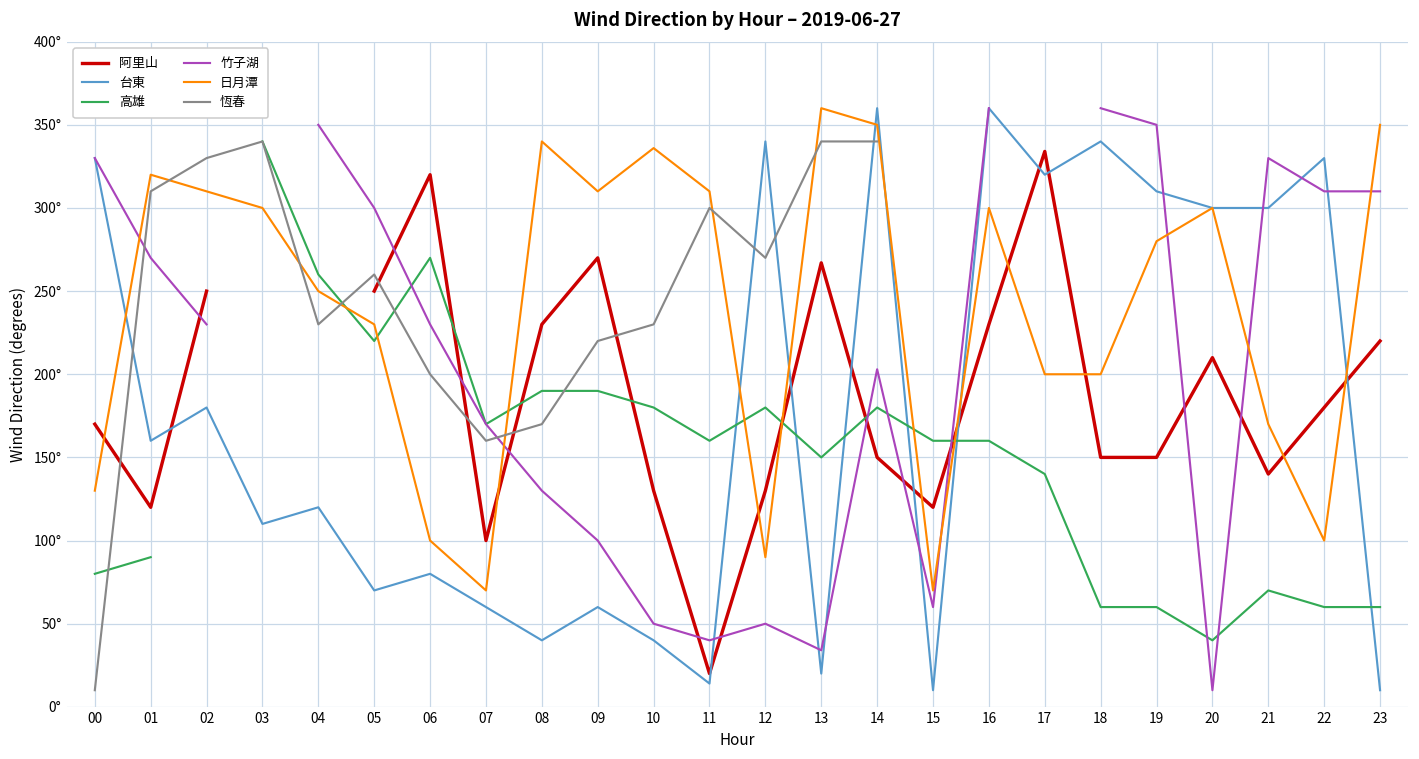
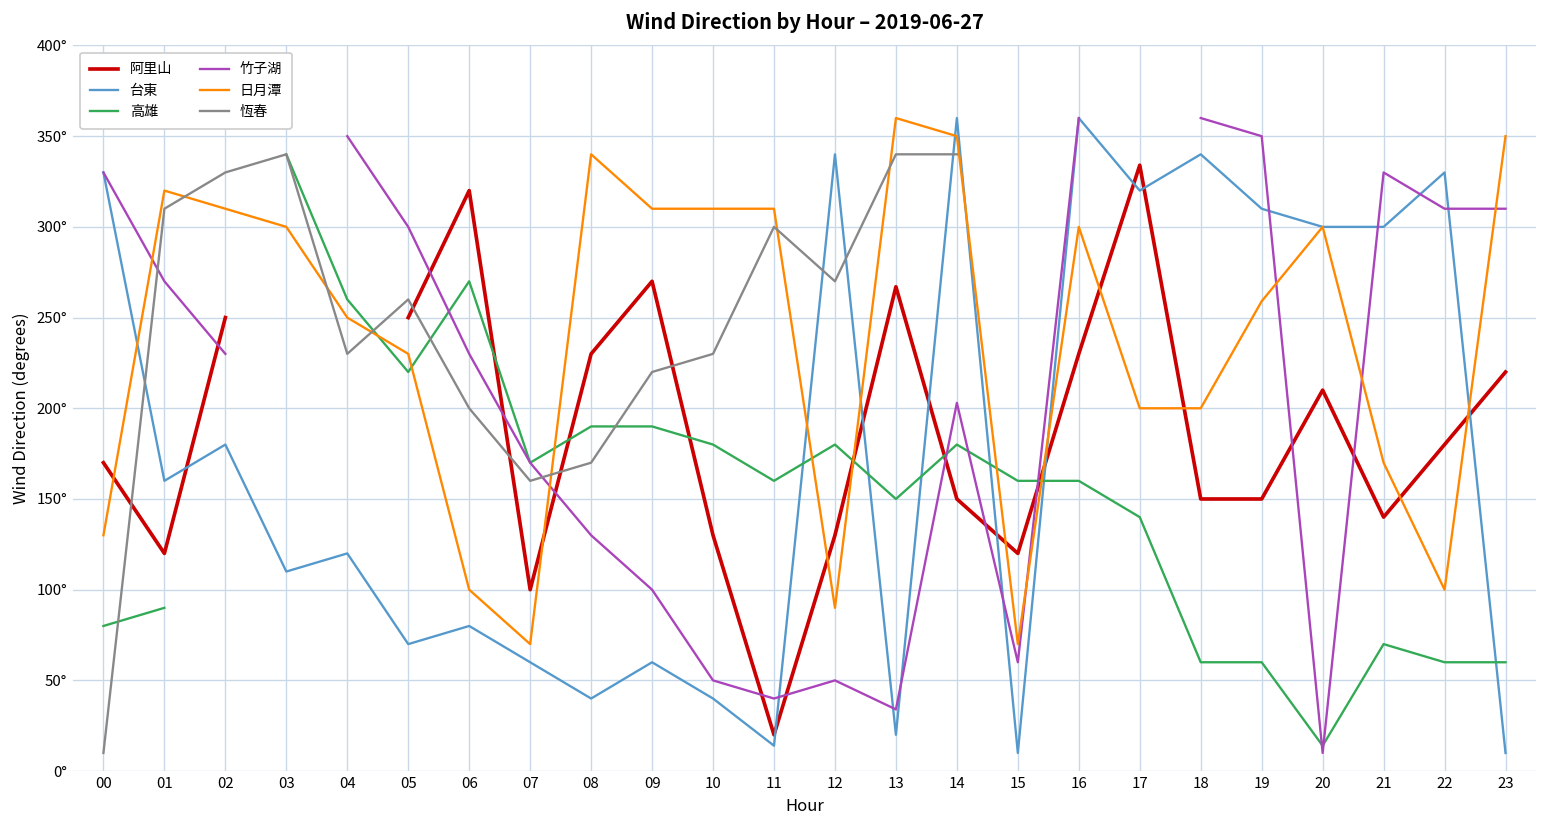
日月潭, 10: 336° -> 310°
日月潭, 19: 280° -> 259°
高雄, 20: 40° -> 14°
